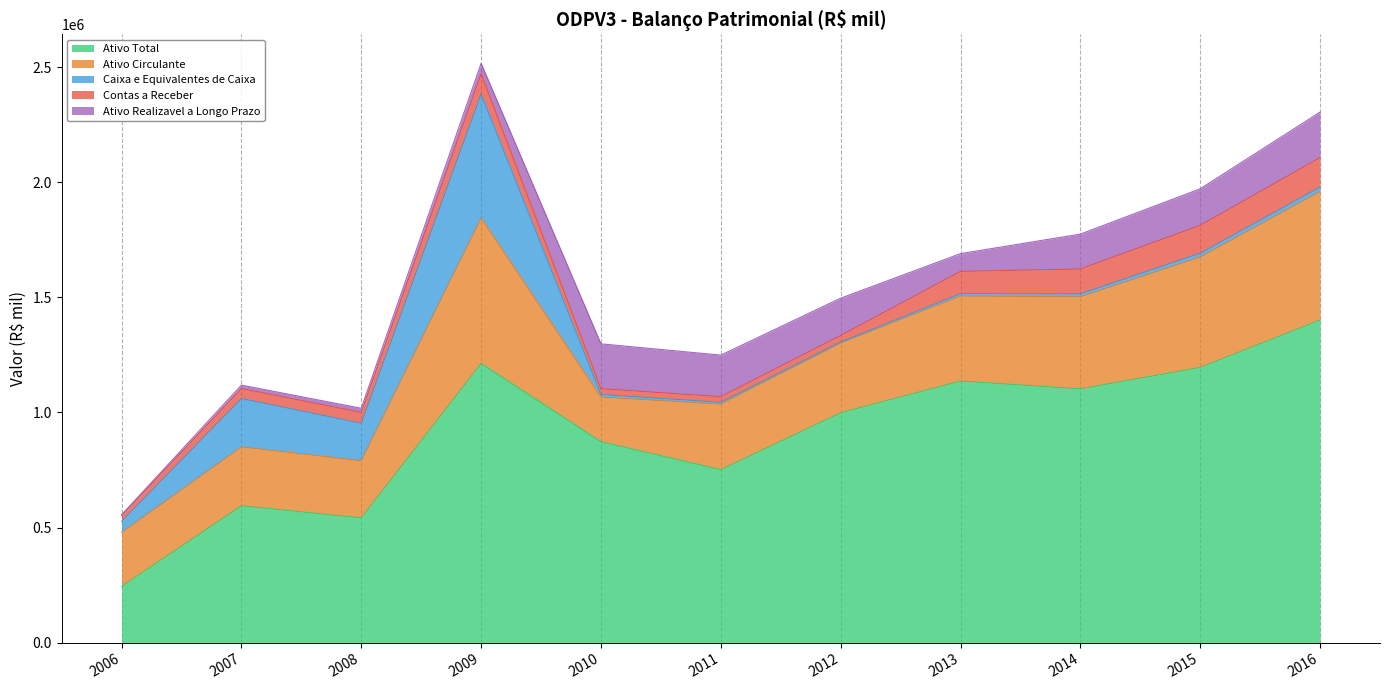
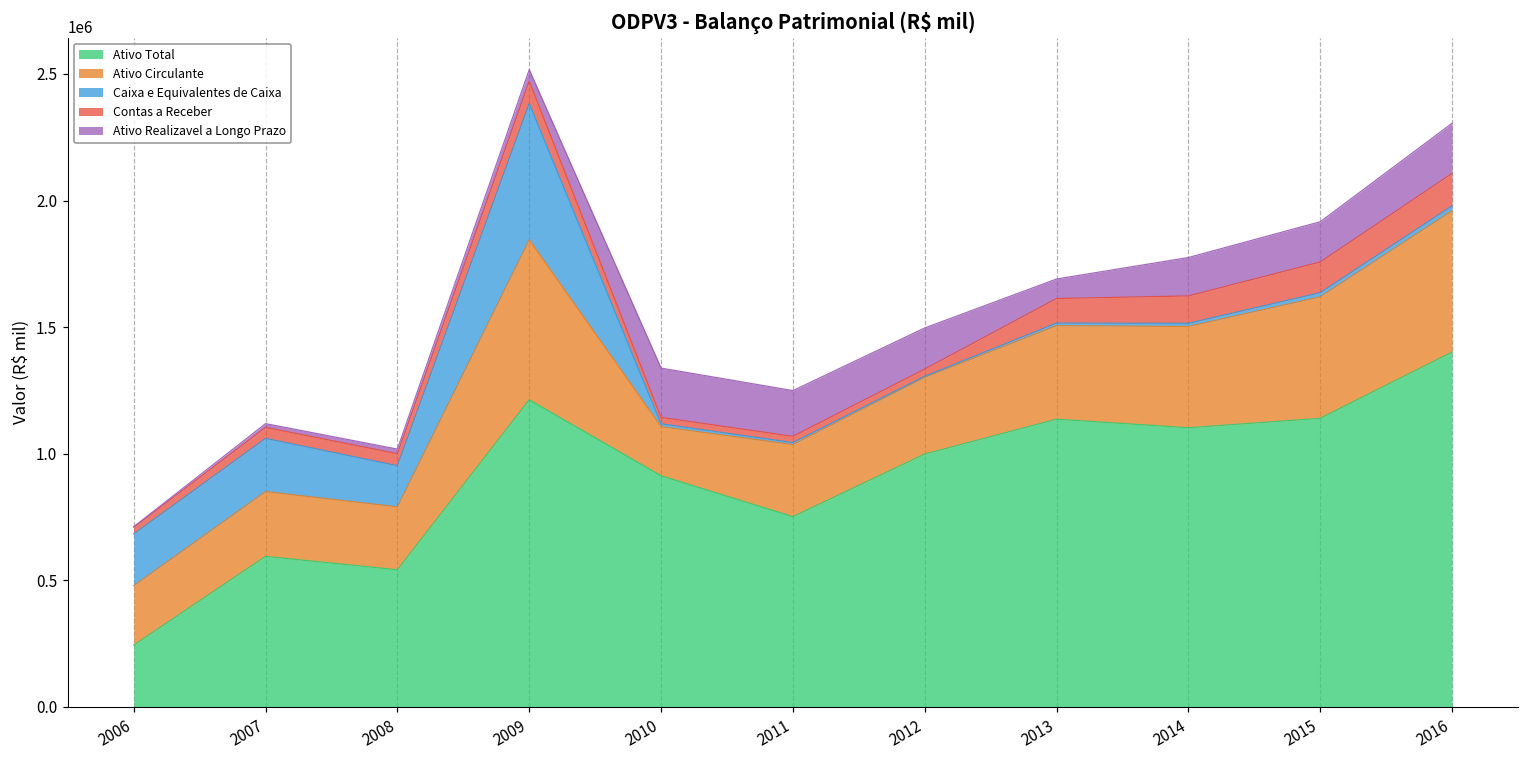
Caixa e Equivalentes de Caixa, 2006: 50000 -> 200000
Ativo Total, 2010: 870000 -> 910000
Ativo Total, 2015: 1200000 -> 1140000
